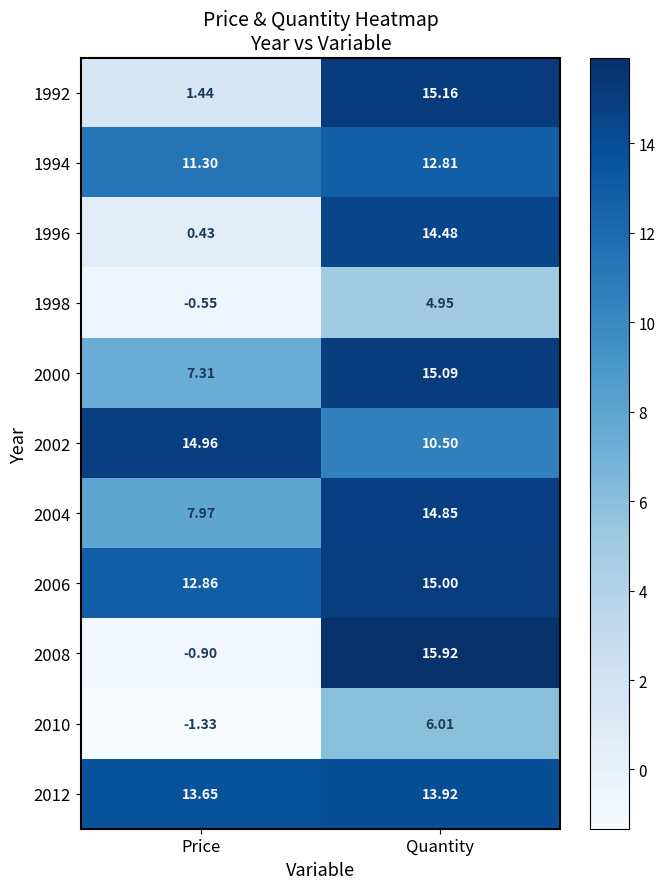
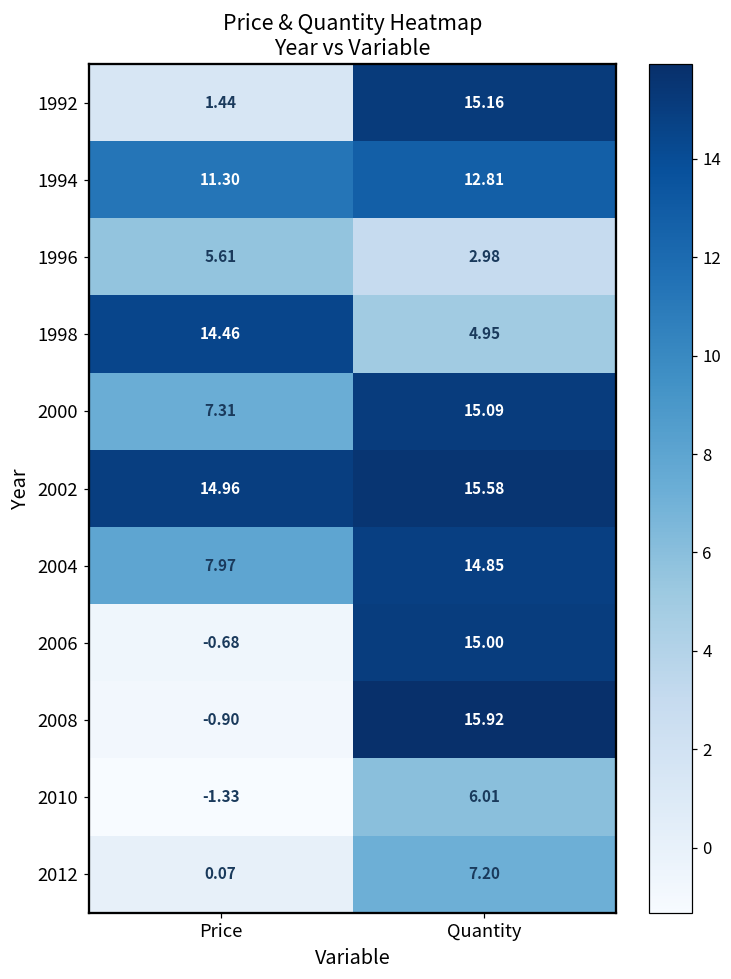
1996, Price: 0.43 -> 5.61
1996, Quantity: 14.48 -> 2.98
1998, Price: -0.55 -> 14.46
2002, Quantity: 10.50 -> 15.58
2006, Price: 12.86 -> -0.68
2012, Price: 13.65 -> 0.07
2012, Quantity: 13.92 -> 7.20
